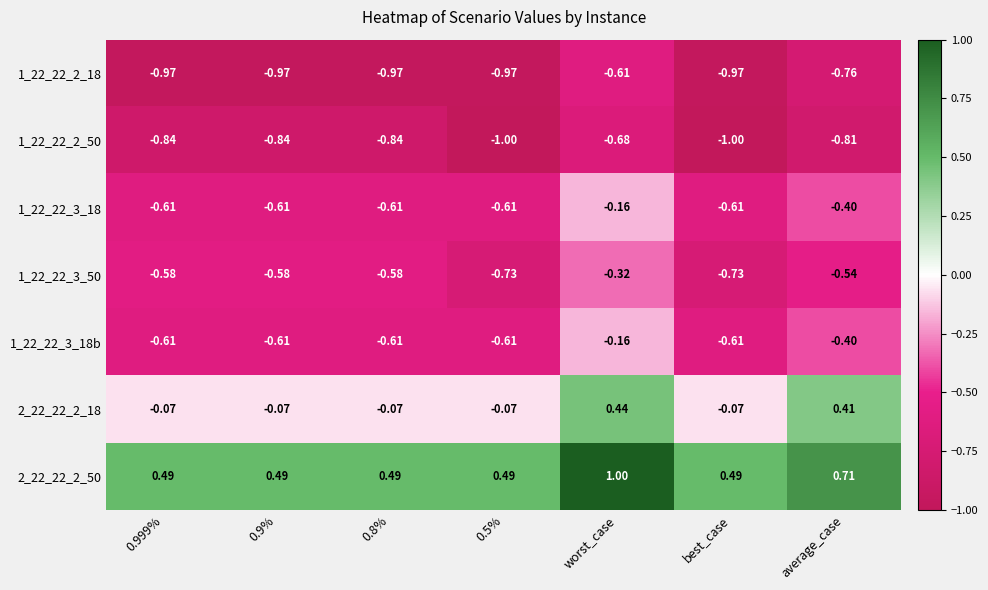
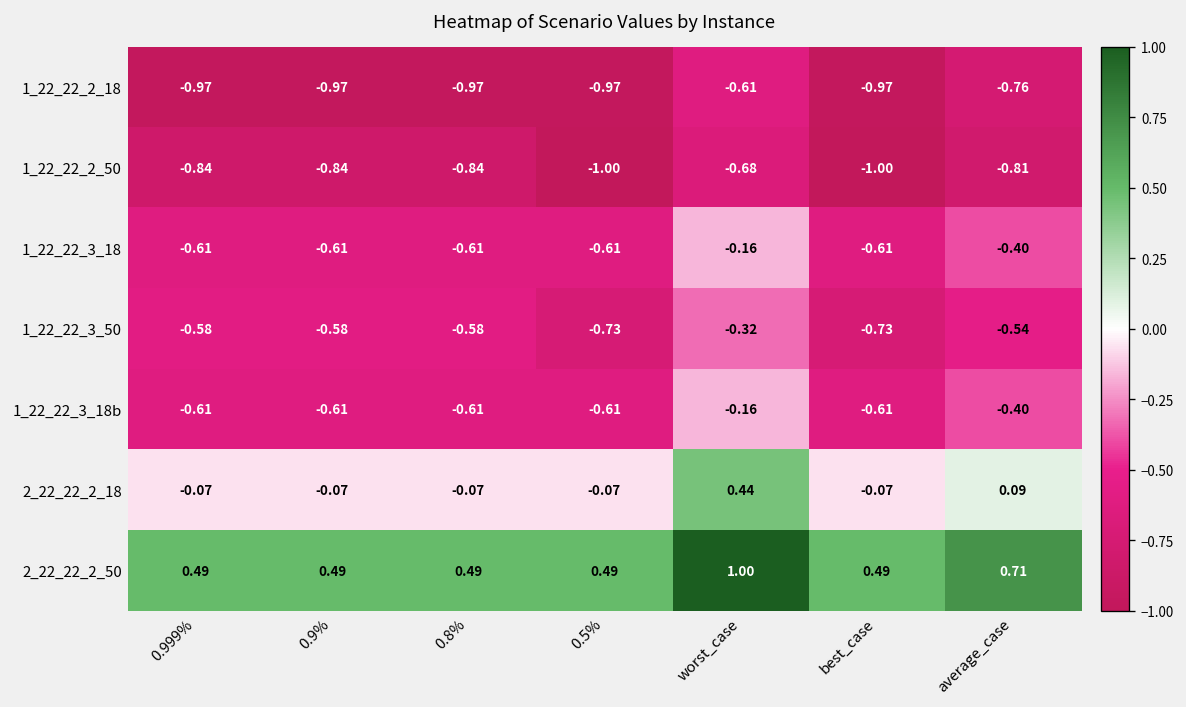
2_22_22_2_18, average_case: 0.41 -> 0.09
